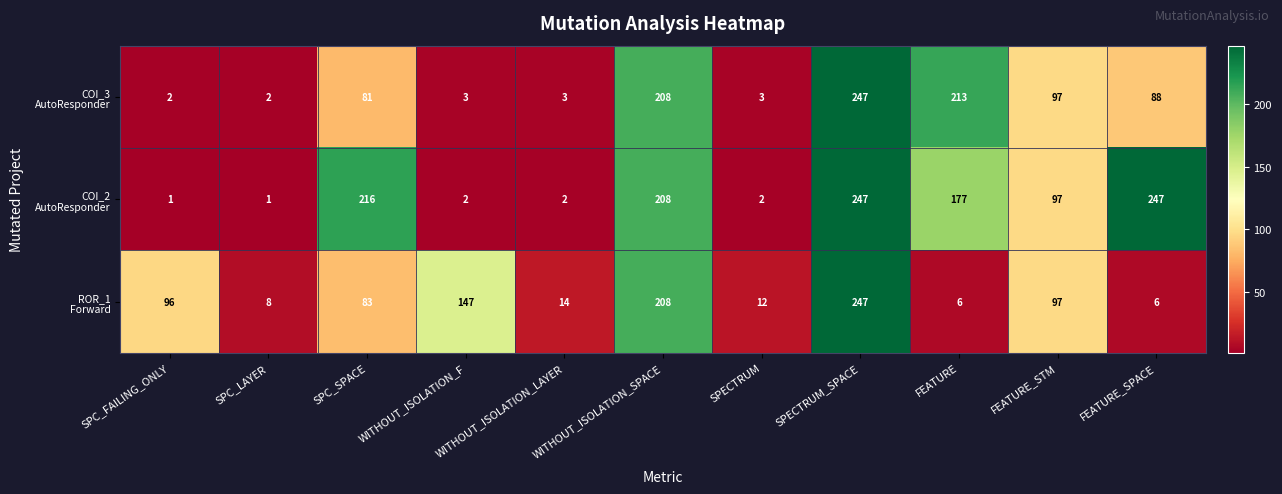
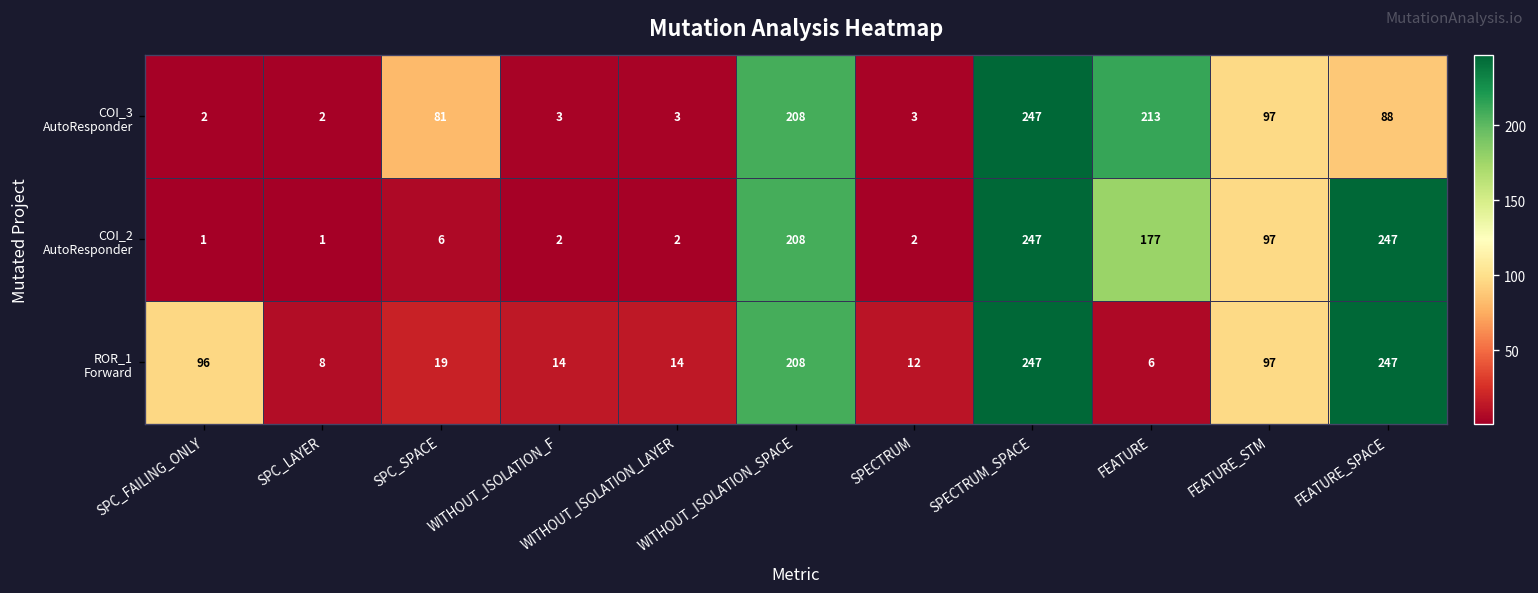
COI_2 AutoResponder, SPC_SPACE: 216 -> 6
ROR_1 Forward, SPC_SPACE: 83 -> 19
ROR_1 Forward, WITHOUT_ISOLATION_F: 147 -> 14
ROR_1 Forward, FEATURE_SPACE: 6 -> 247
